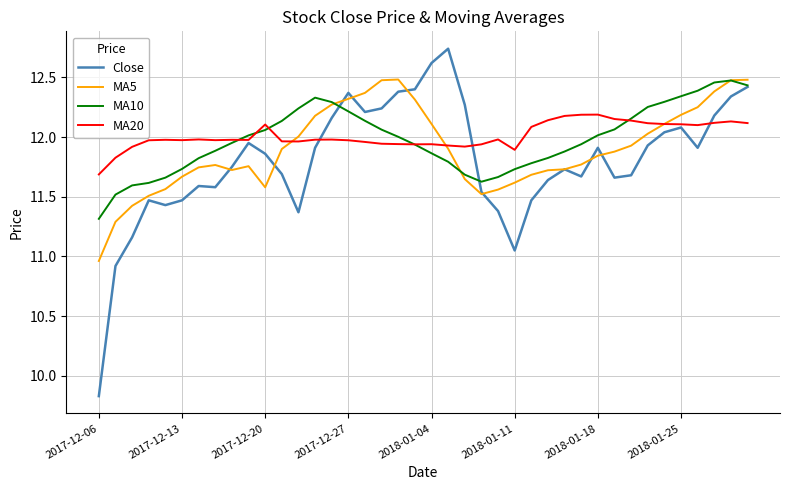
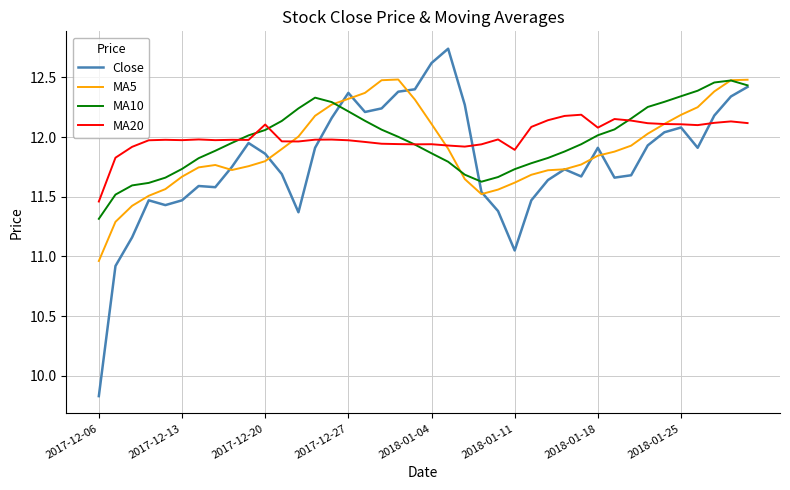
MA20, 2017-12-06: 11.69 -> 11.46
MA5, 2017-12-20: 11.58 -> 11.80
MA20, 2018-01-18: 12.19 -> 12.08
